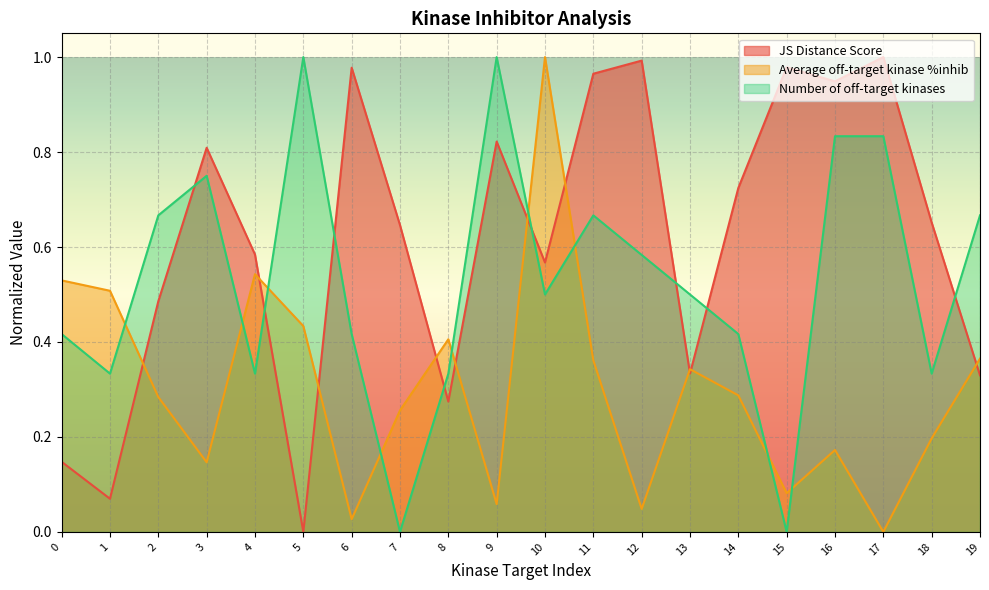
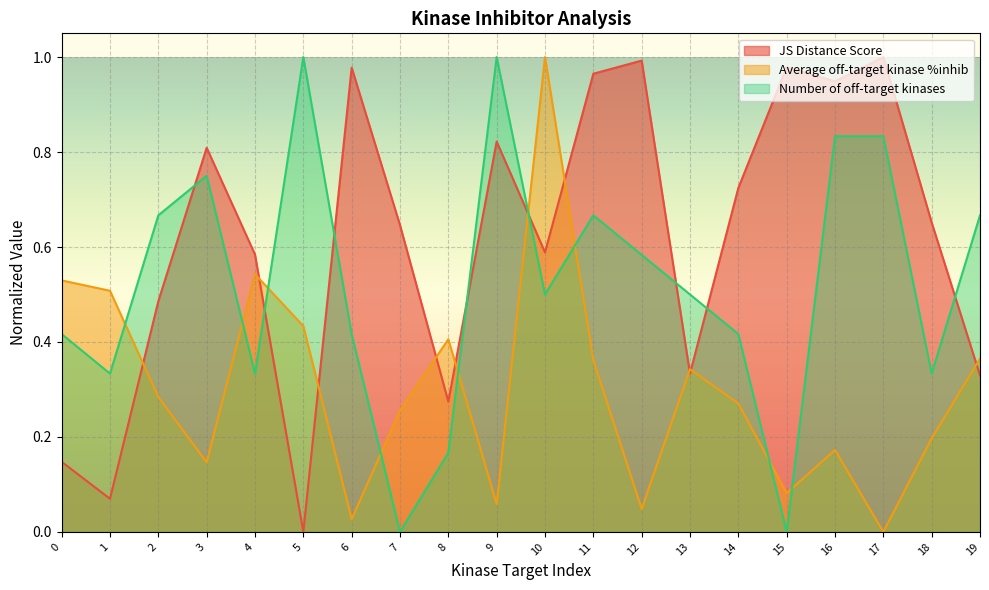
Number of off-target kinases, 8: 0.33 -> 0.17
JS Distance Score, 10: 0.57 -> 0.59
Average off-target kinase %inhib, 14: 0.29 -> 0.27
